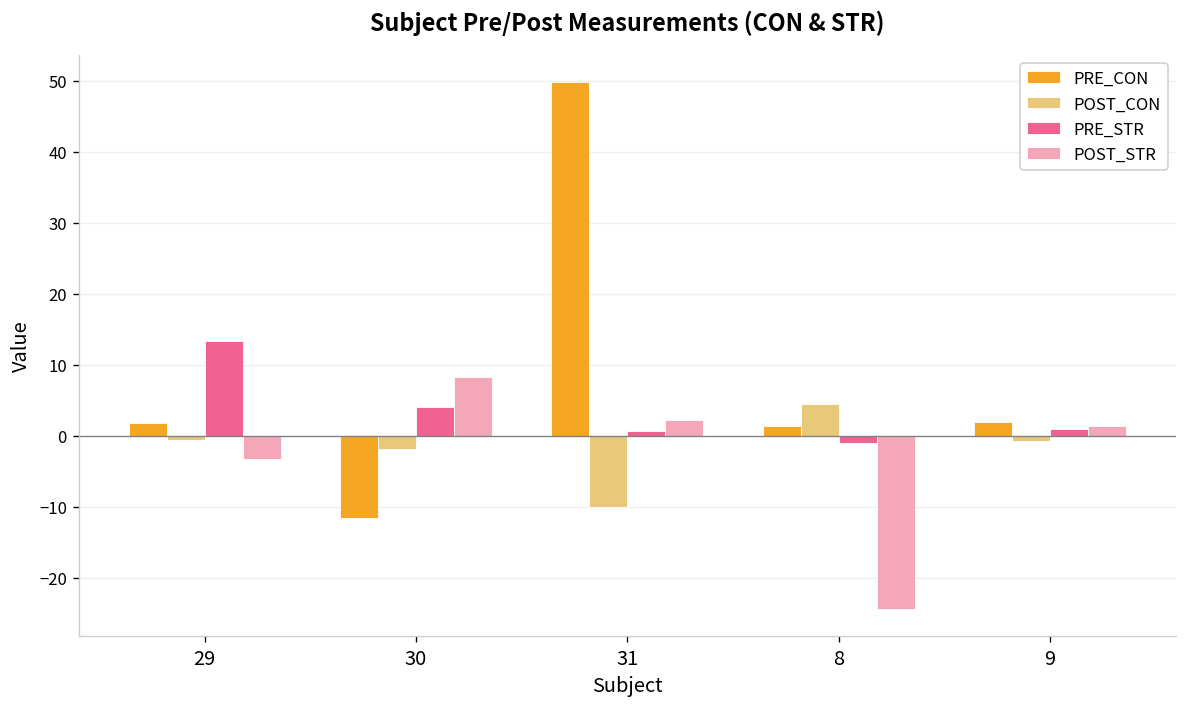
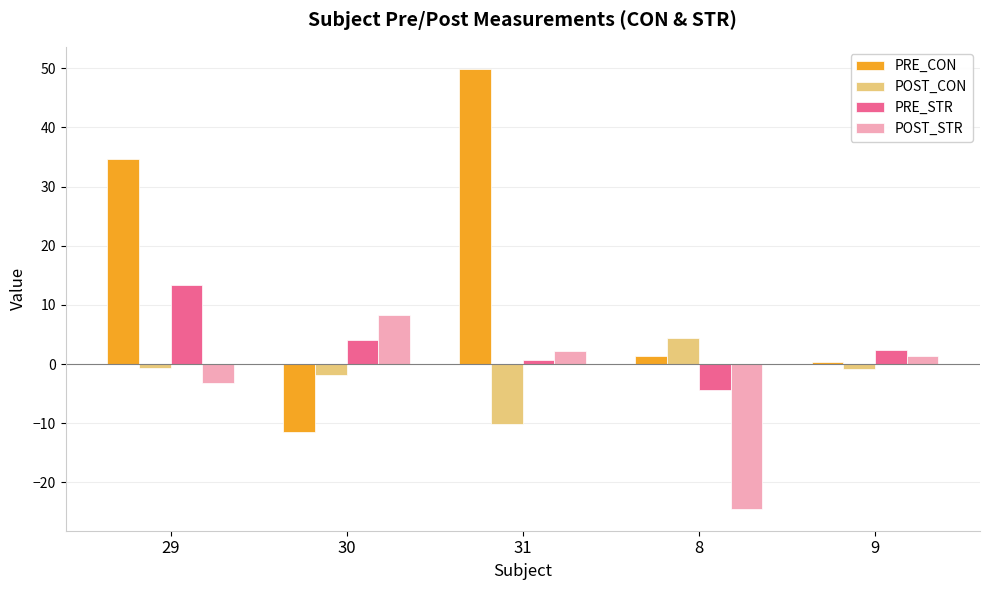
PRE_CON, 29: 2 -> 35
PRE_STR, 8: -1 -> -4
PRE_CON, 9: 2 -> 0
PRE_STR, 9: 1 -> 2
